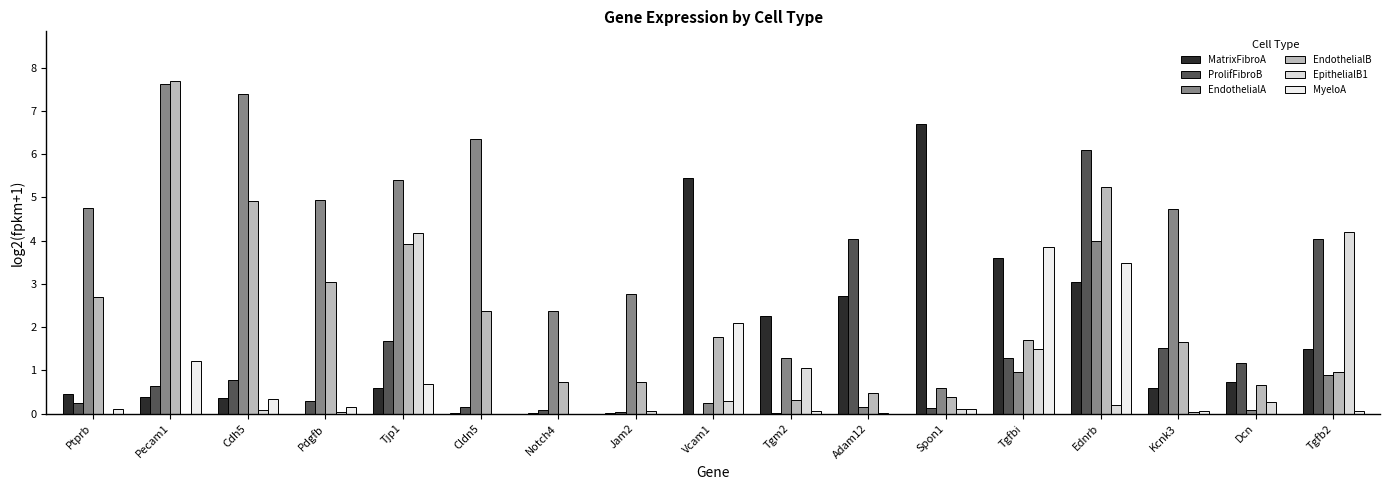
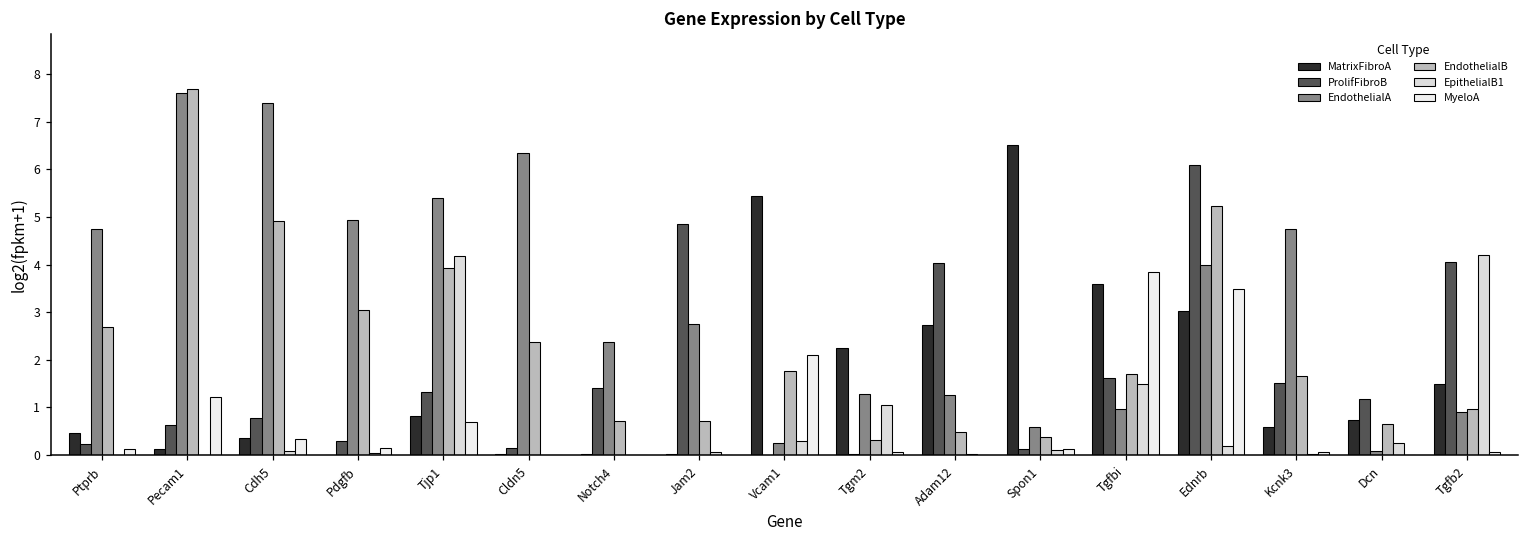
MatrixFibroA, Pecam1: 0.4 -> 0.1
MatrixFibroA, Tjp1: 0.6 -> 0.8
ProlifFibroB, Tjp1: 1.7 -> 1.3
ProlifFibroB, Notch4: 0.1 -> 1.4
ProlifFibroB, Jam2: 0.0 -> 4.9
EndothelialA, Adam12: 0.1 -> 1.3
MatrixFibroA, Spon1: 6.7 -> 6.5
ProlifFibroB, Tgfbi: 1.3 -> 1.6
